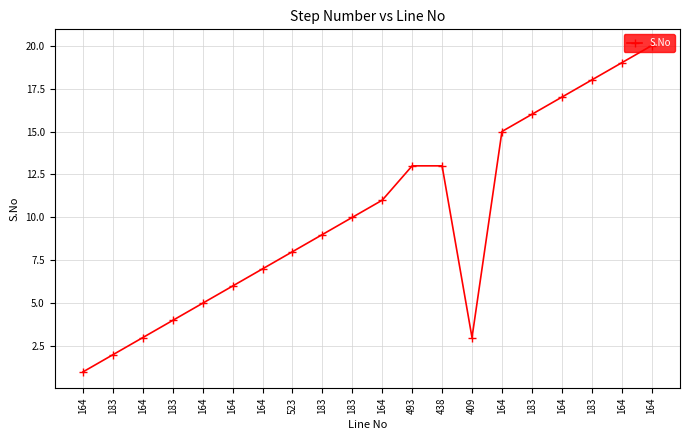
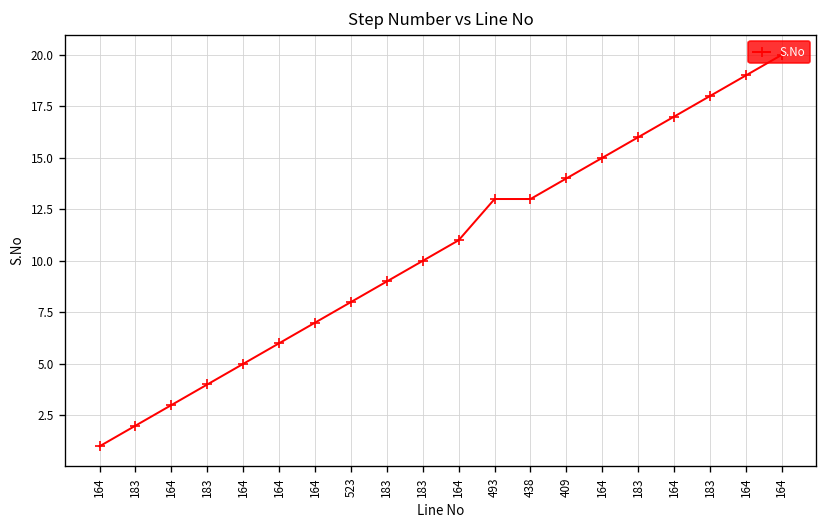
409: 3 -> 14
